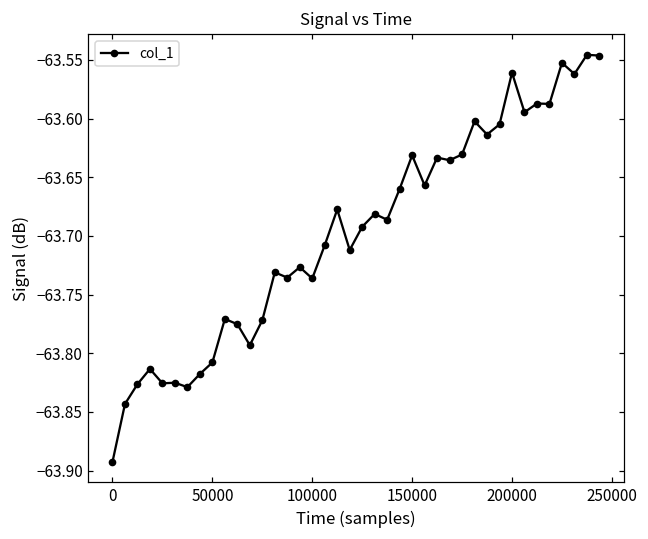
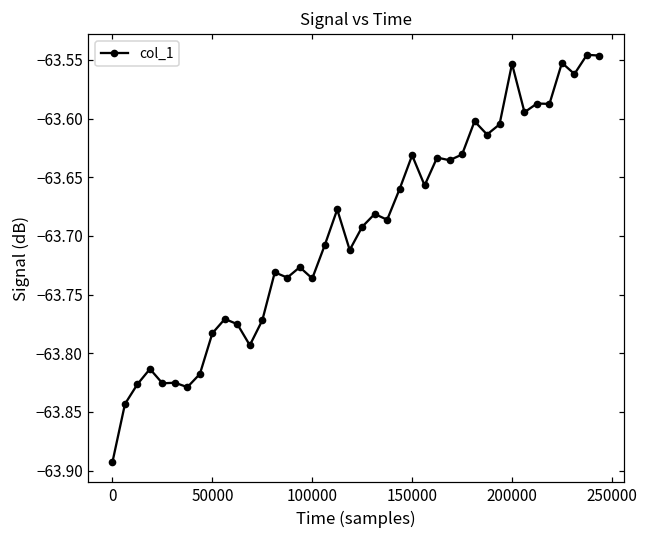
50000: -63.808 -> -63.783
200000: -63.561 -> -63.553
